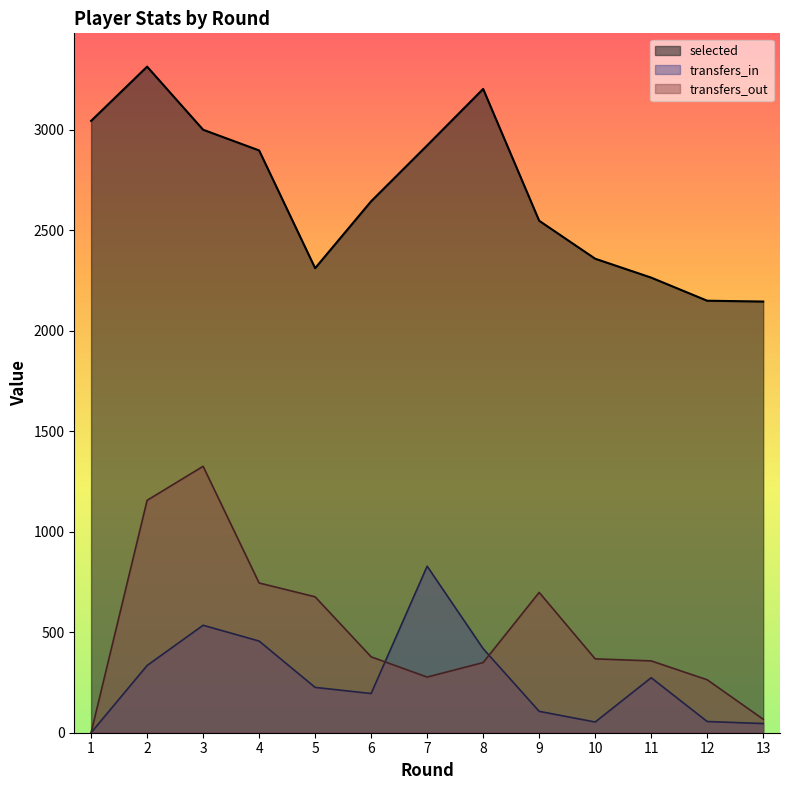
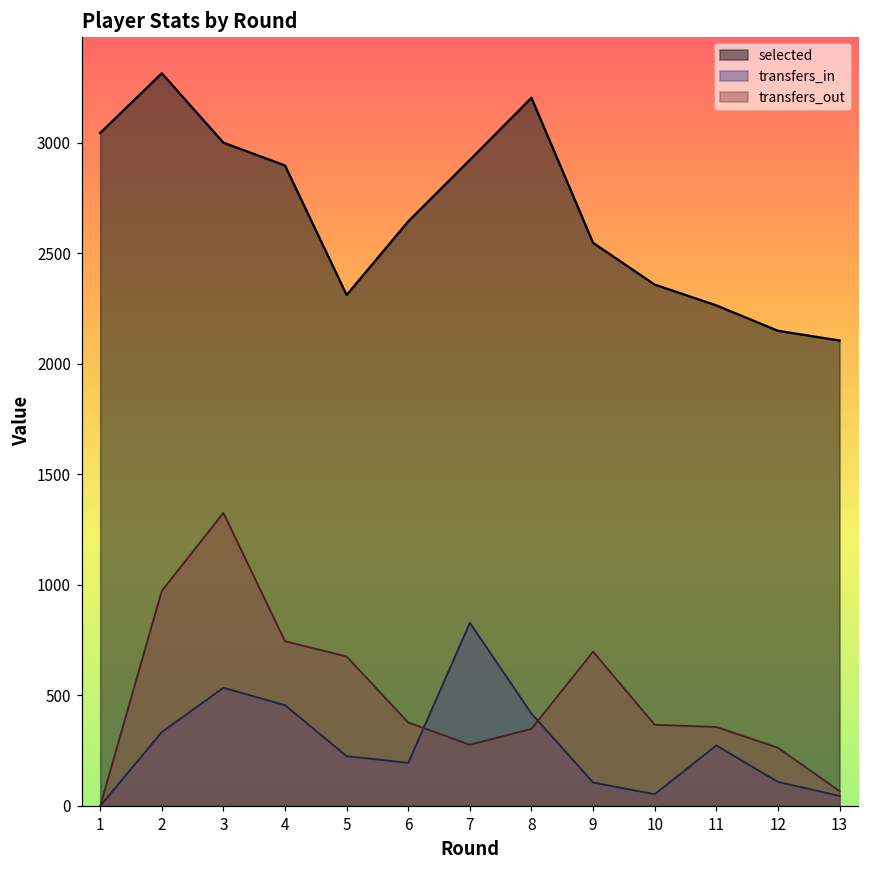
transfers_out, 2: 1160 -> 970
transfers_in, 12: 60 -> 110
selected, 13: 2150 -> 2110
